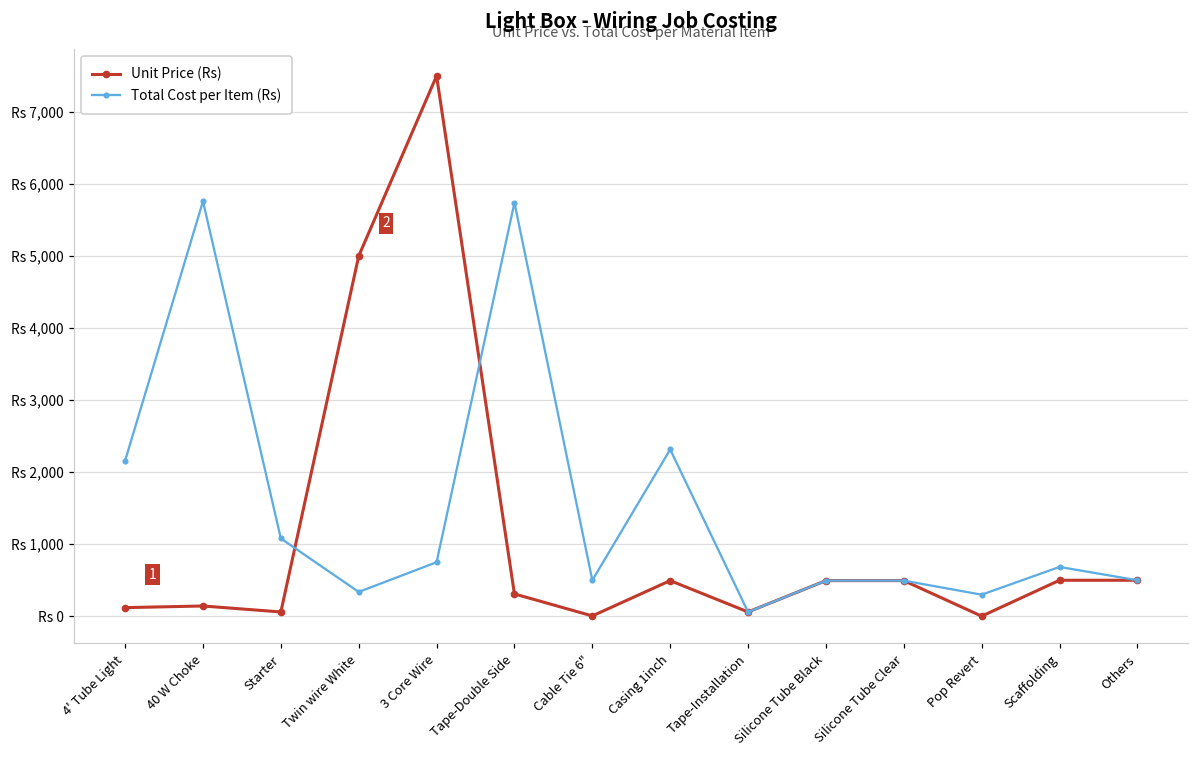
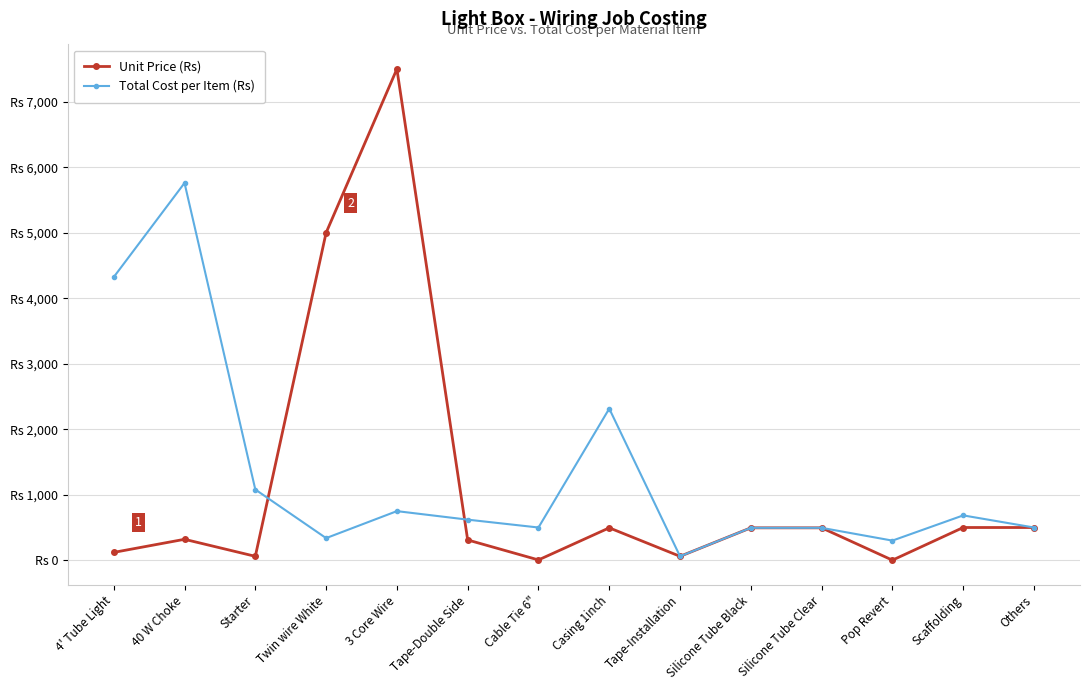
Total Cost per Item (Rs), 4' Tube Light: Rs 2,200 -> Rs 4,300
Unit Price (Rs), 40 W Choke: Rs 100 -> Rs 300
Total Cost per Item (Rs), Tape-Double Side: Rs 5,700 -> Rs 600
